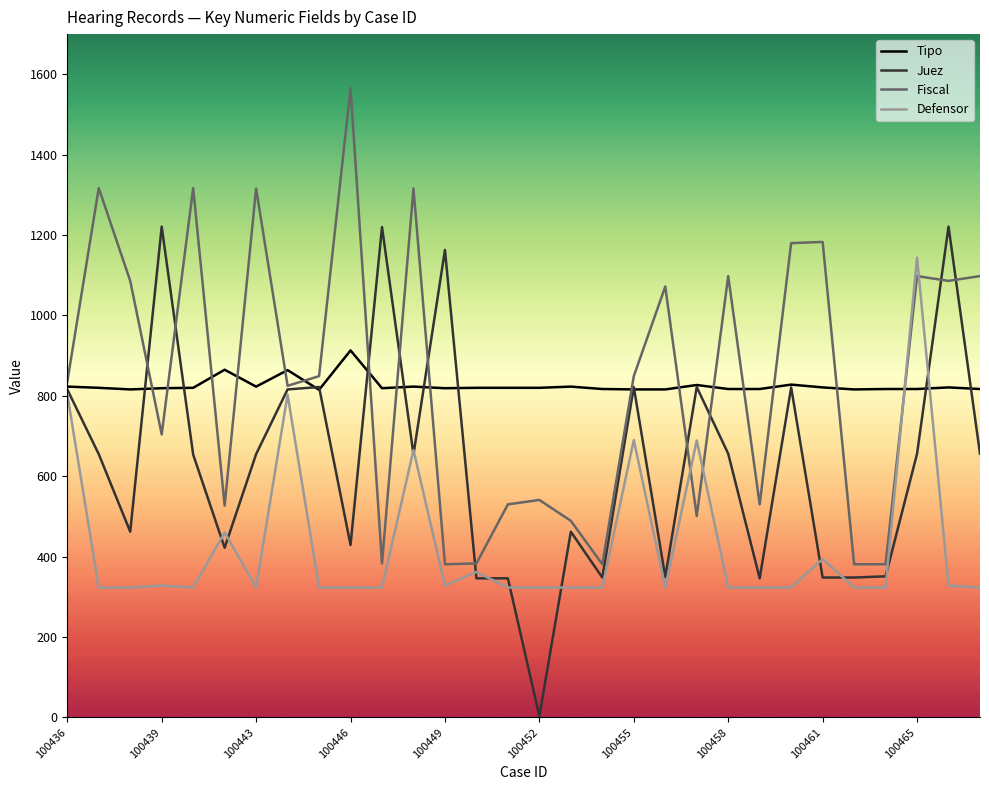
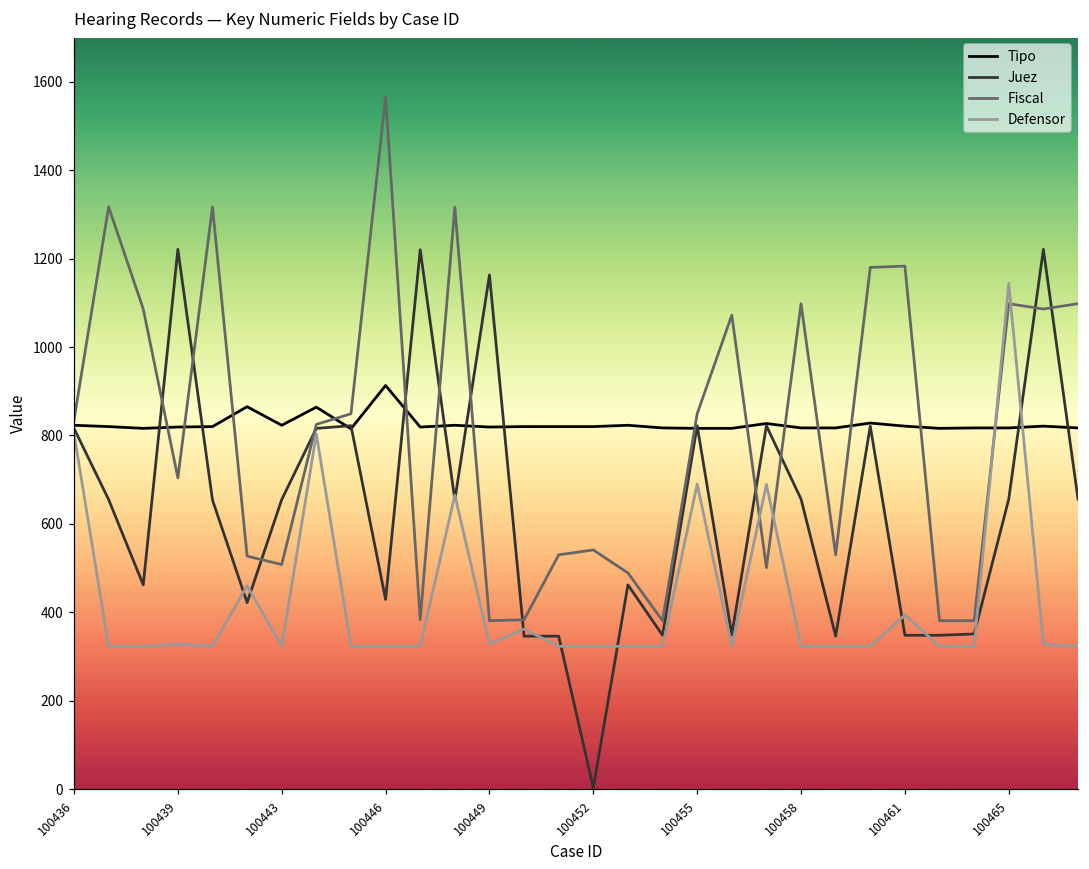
Fiscal, 100443: 1320 -> 510
